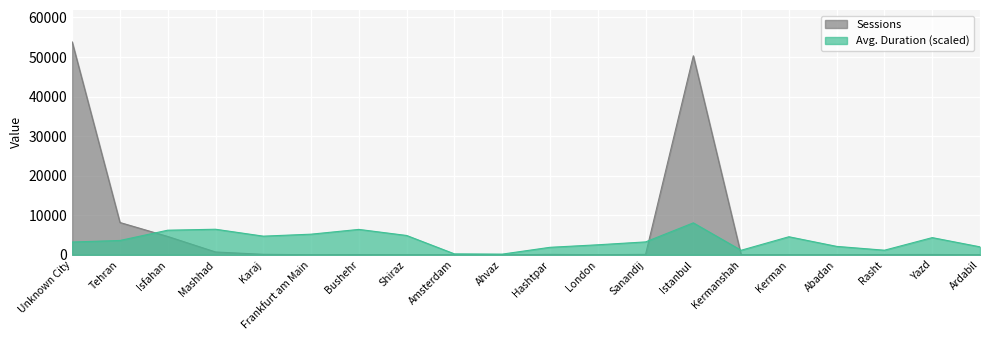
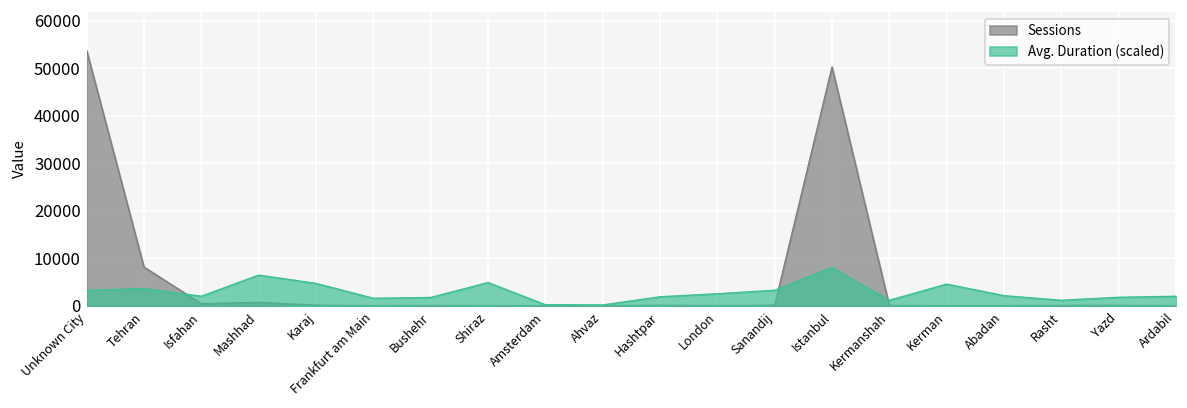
Sessions, Isfahan: 5000 -> 0
Avg. Duration (scaled), Isfahan: 6000 -> 2000
Avg. Duration (scaled), Frankfurt am Main: 5000 -> 2000
Avg. Duration (scaled), Bushehr: 6000 -> 2000
Avg. Duration (scaled), Yazd: 4000 -> 2000
